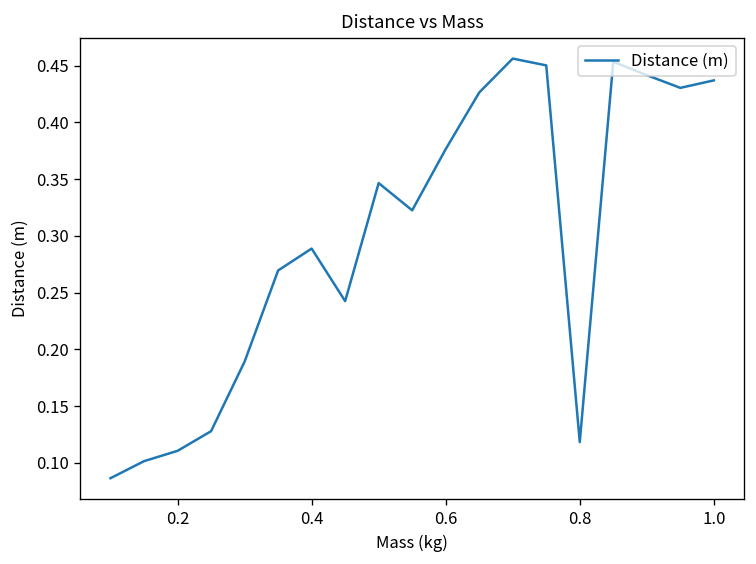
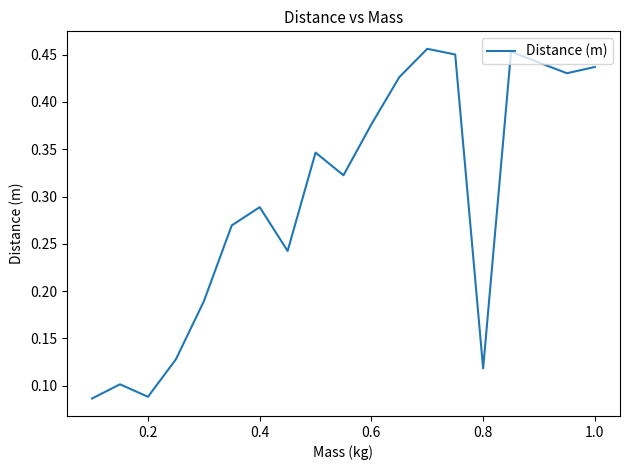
0.2: 0.11 -> 0.09
